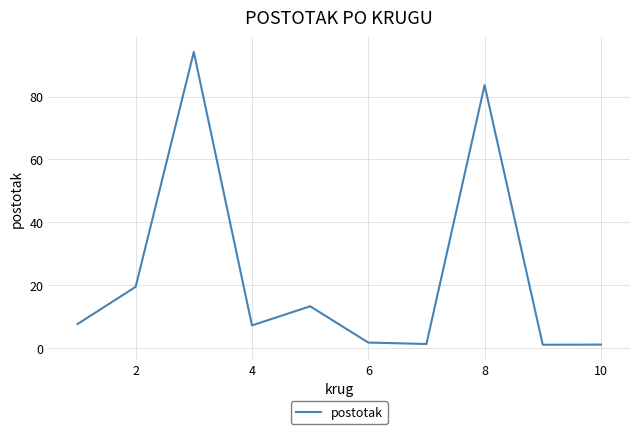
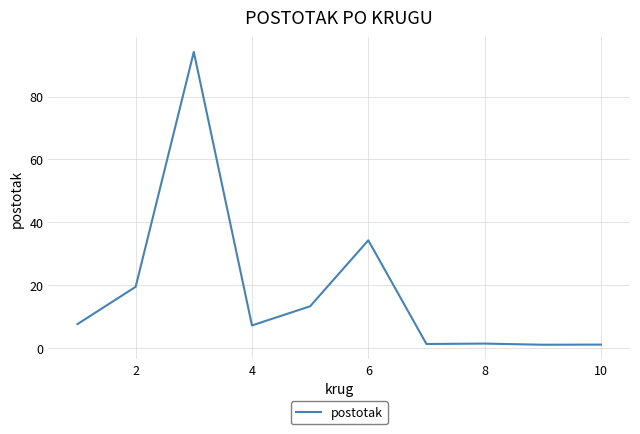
6: 2 -> 34
8: 84 -> 1
